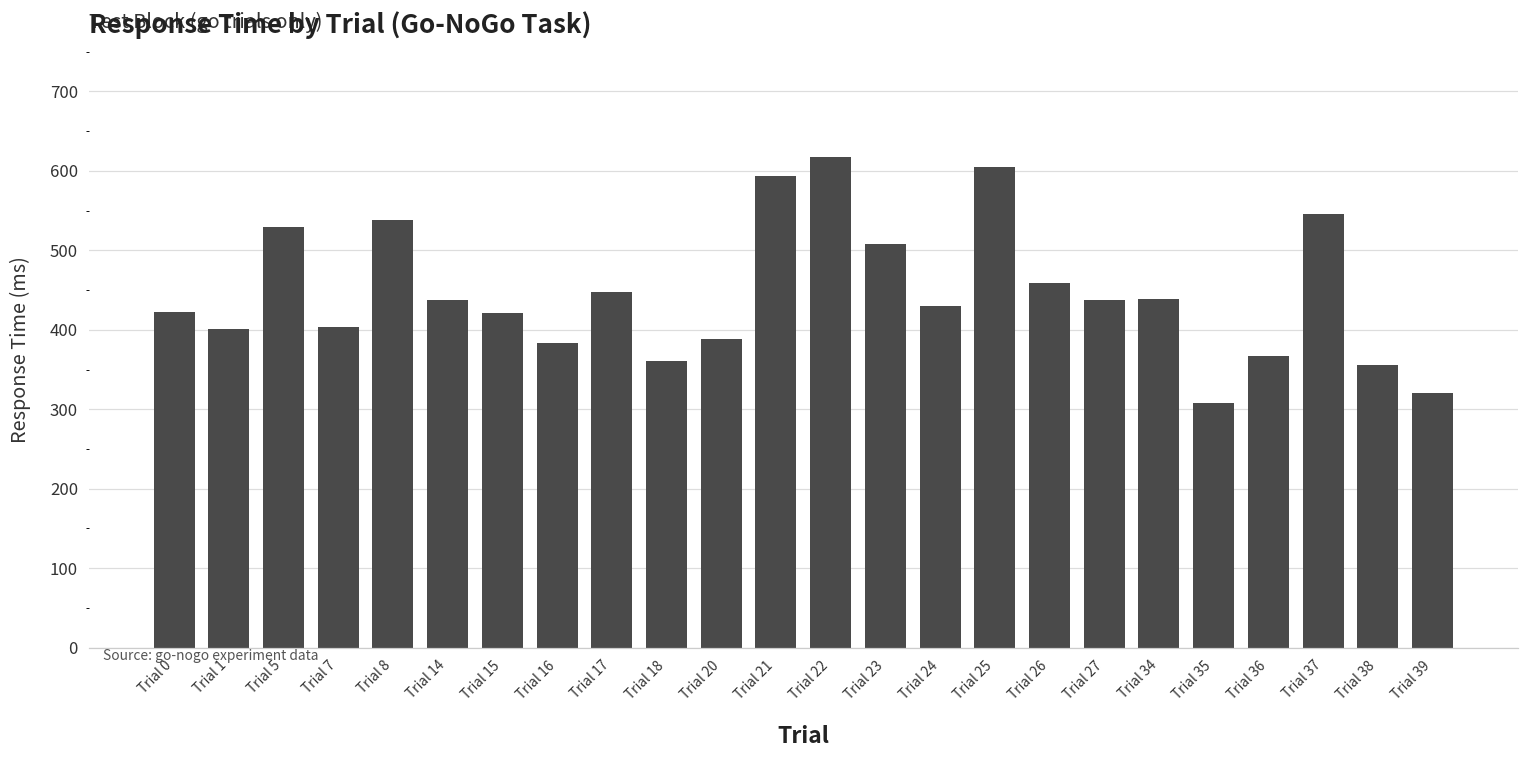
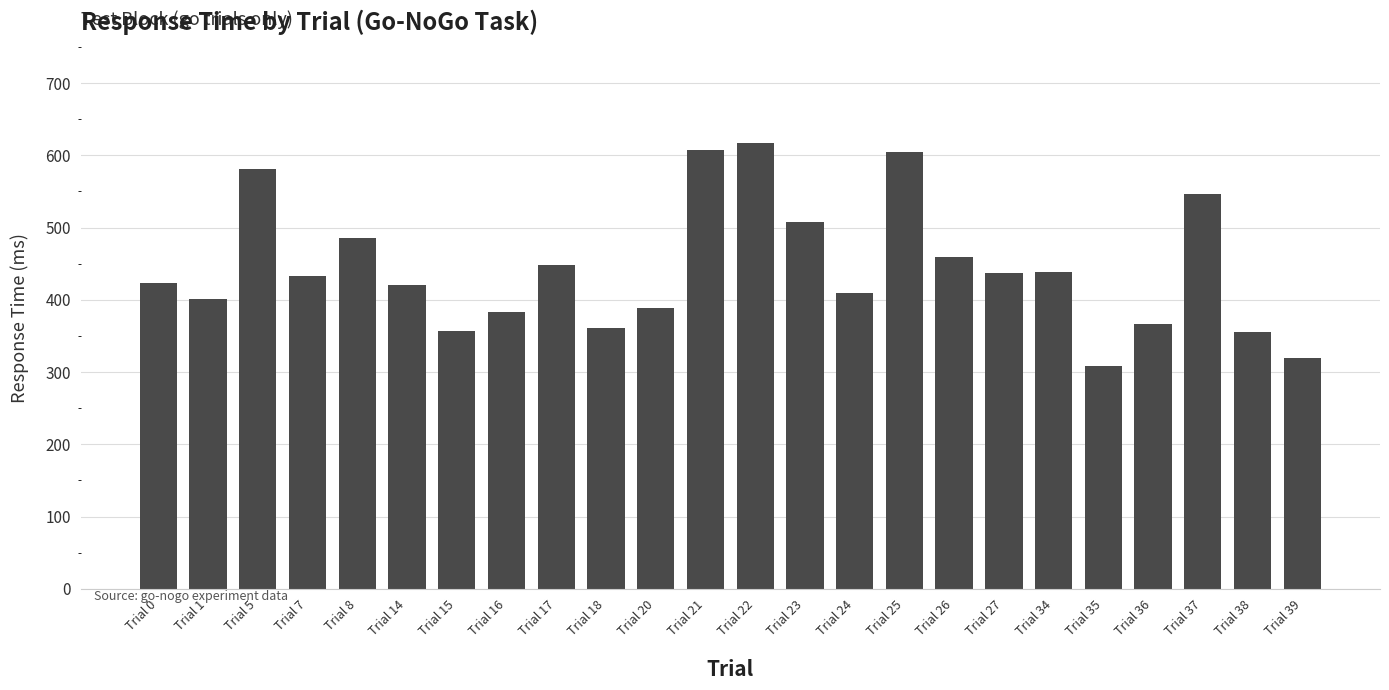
Trial 5: 530 -> 580
Trial 7: 400 -> 430
Trial 8: 540 -> 490
Trial 14: 440 -> 420
Trial 15: 420 -> 360
Trial 21: 590 -> 610
Trial 24: 430 -> 410
